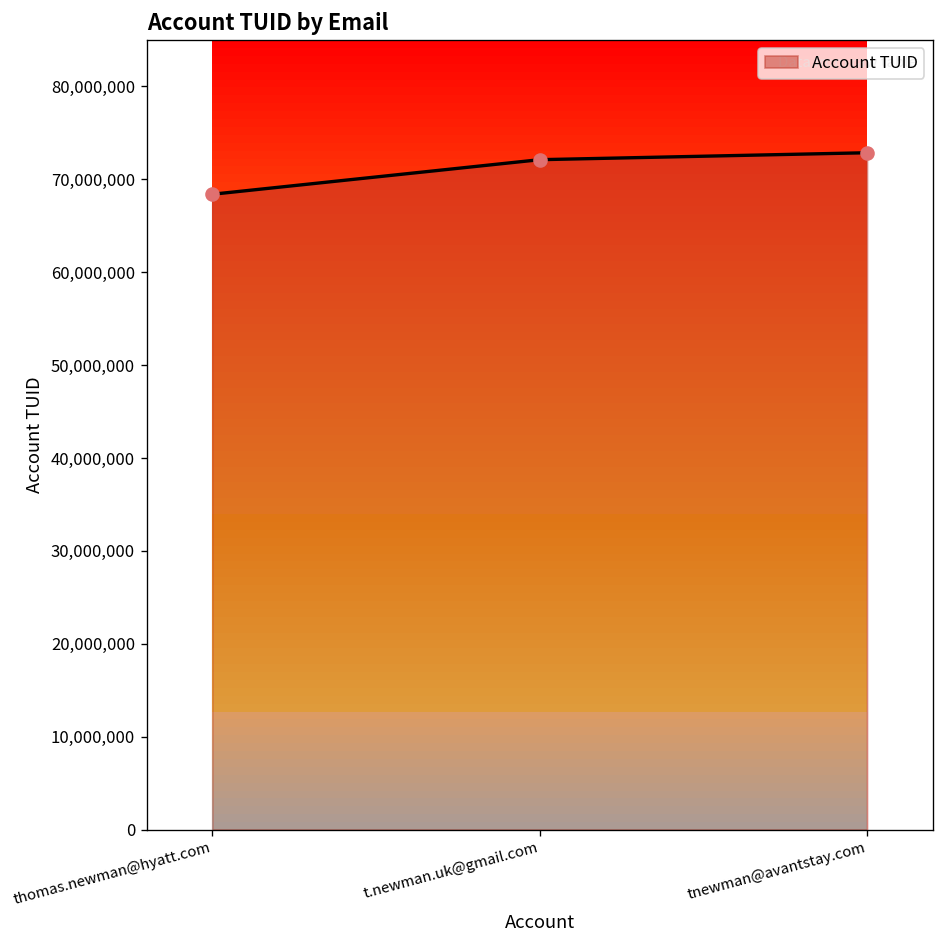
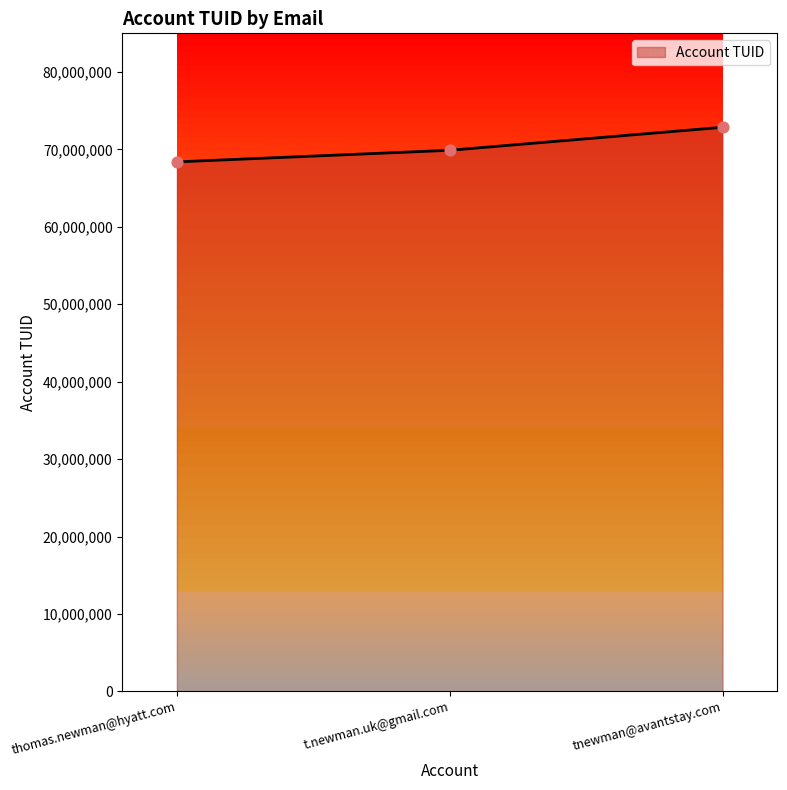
t.newman.uk@gmail.com: 72,000,000 -> 70,000,000
